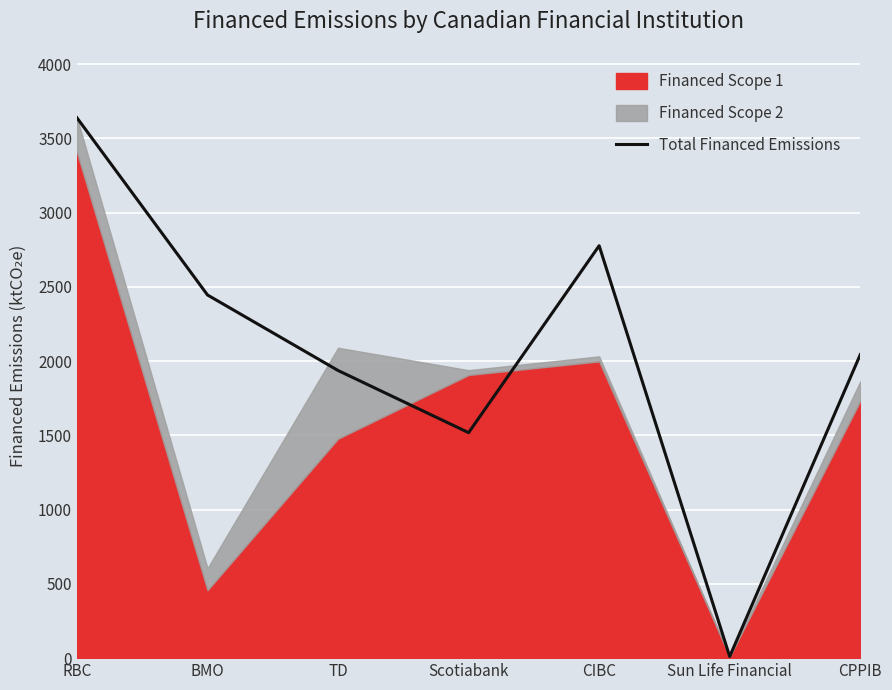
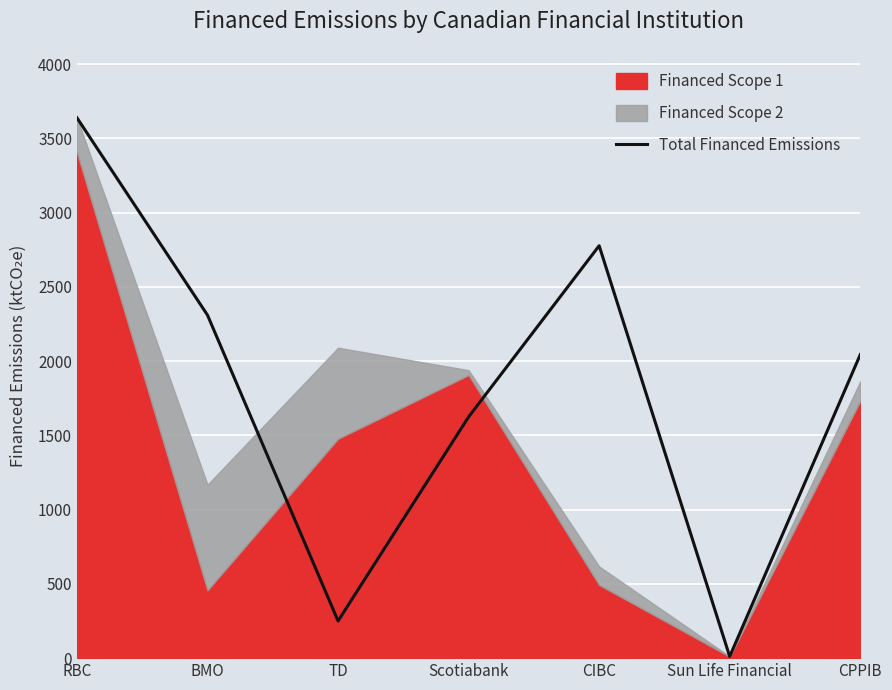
Total Financed Emissions, BMO: 2450 -> 2310
Financed Scope 2, BMO: 150 -> 710
Total Financed Emissions, TD: 1940 -> 250
Total Financed Emissions, Scotiabank: 1520 -> 1630
Financed Scope 1, CIBC: 2000 -> 490
Financed Scope 2, CIBC: 30 -> 120
